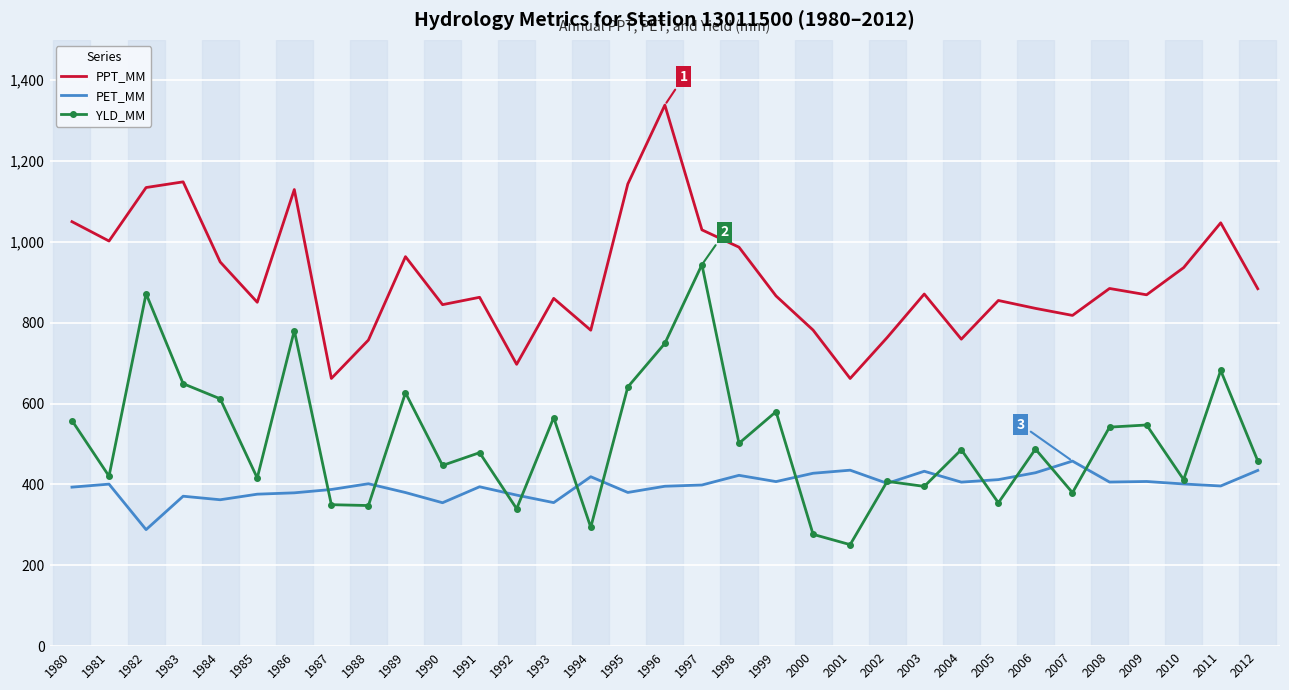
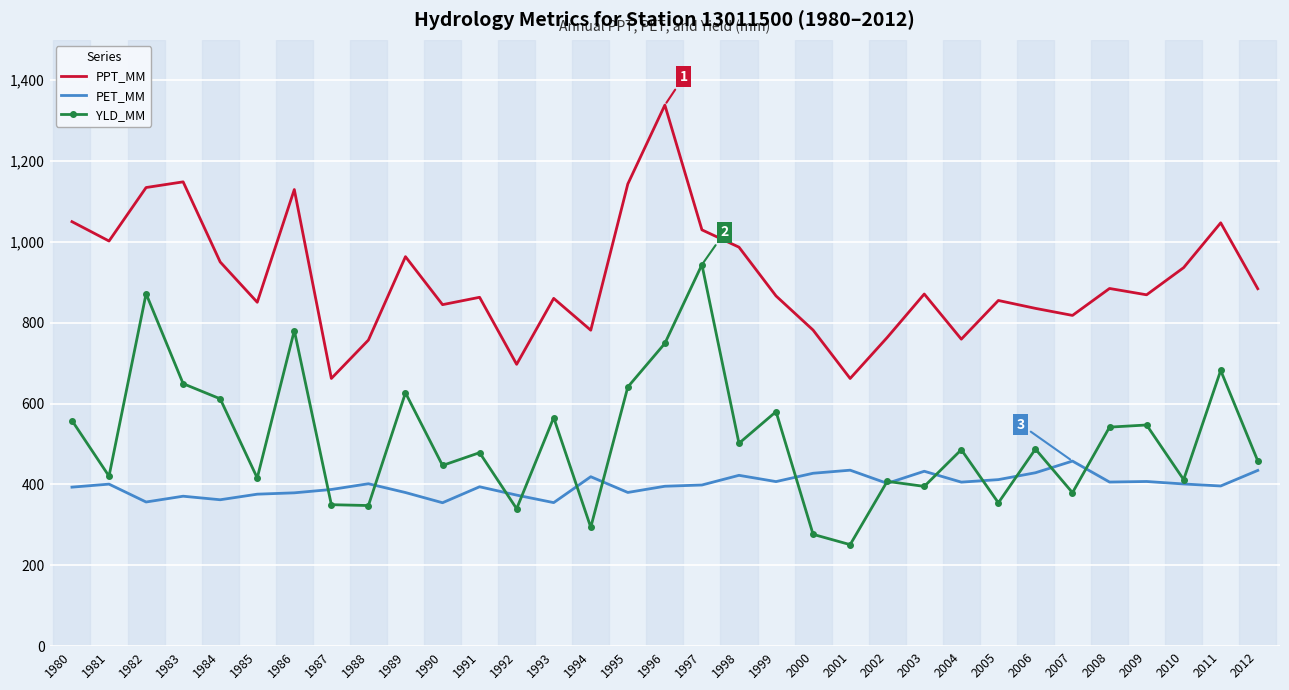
PET_MM, 1982: 290 -> 360
